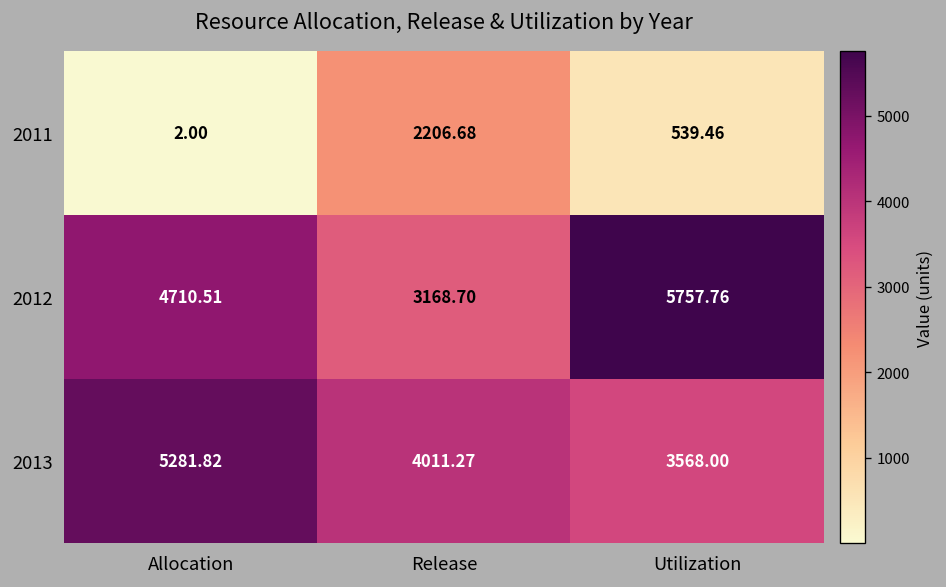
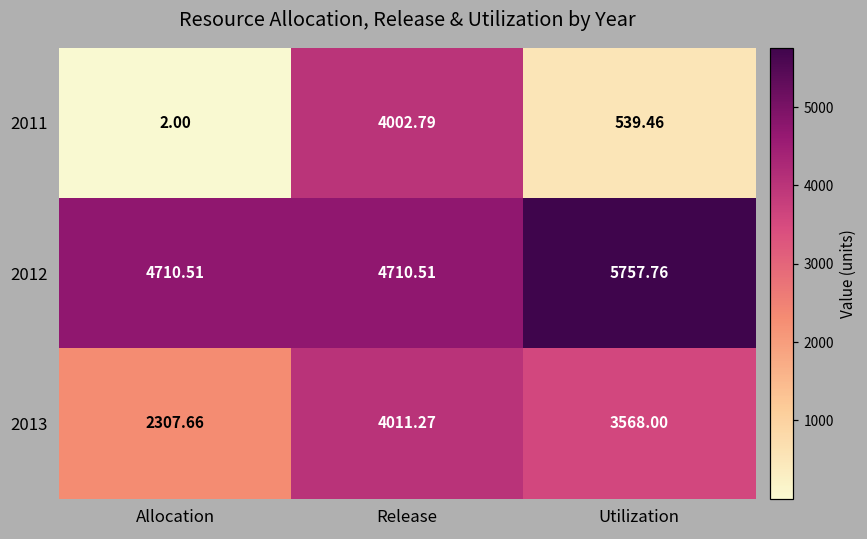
2011, Release: 2206.68 -> 4002.79
2012, Release: 3168.70 -> 4710.51
2013, Allocation: 5281.82 -> 2307.66
